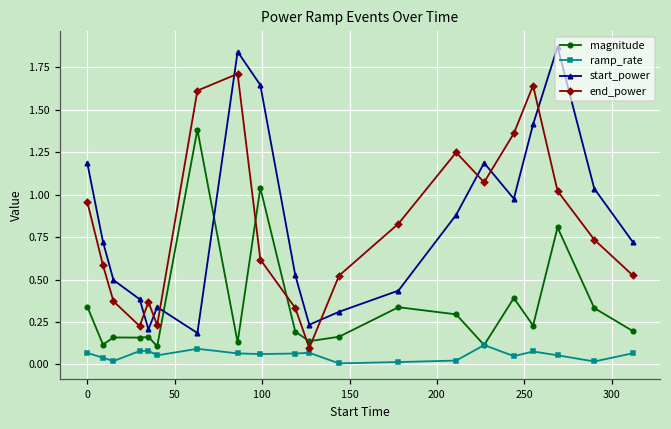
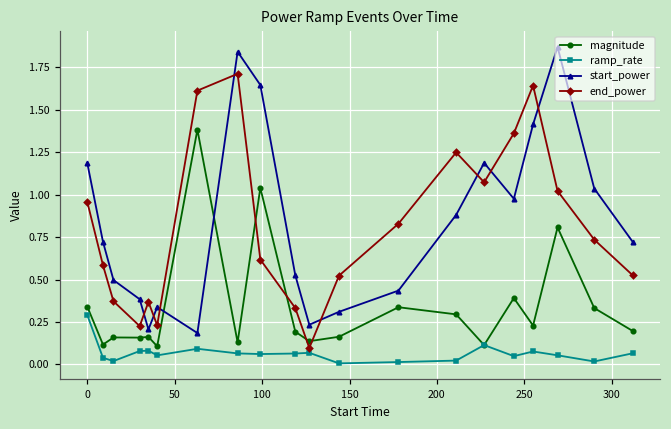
ramp_rate, 0: 0.07 -> 0.29
